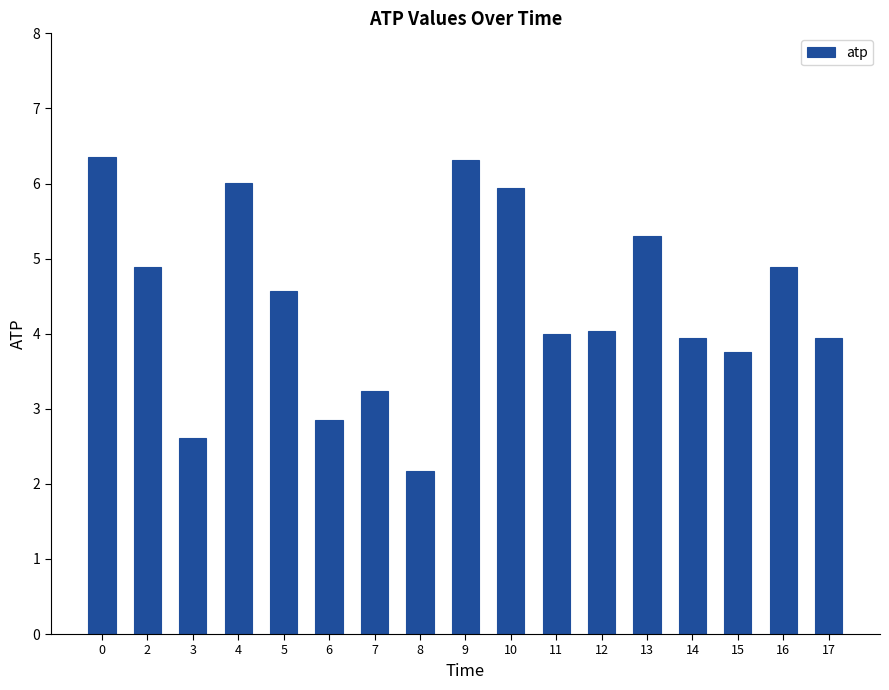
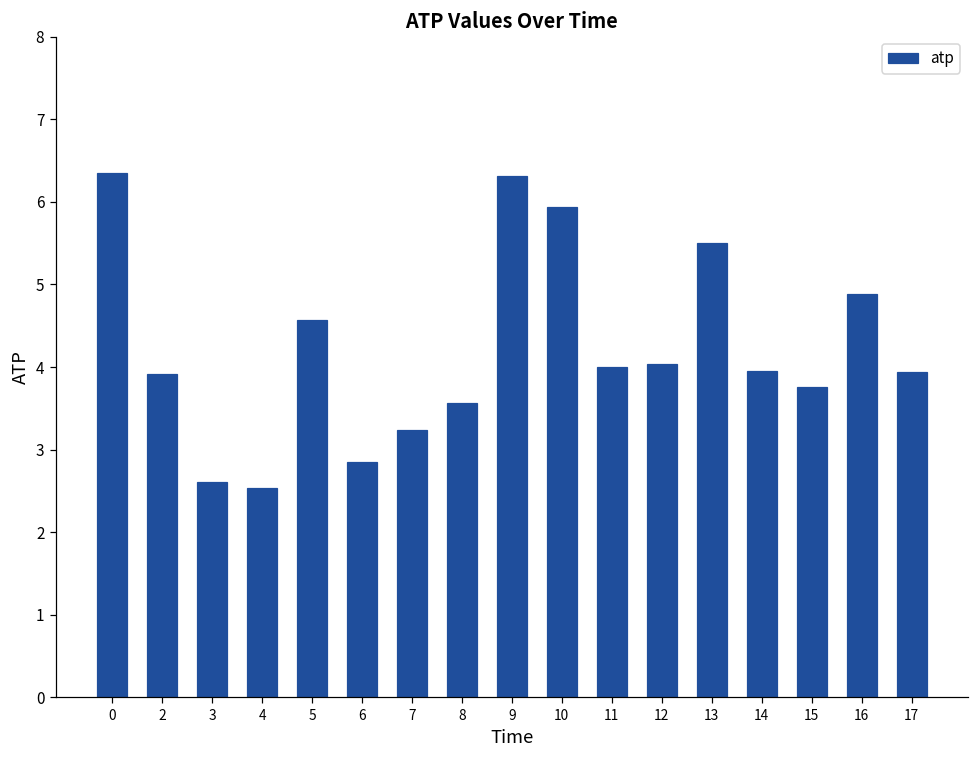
2: 4.9 -> 3.9
4: 6.0 -> 2.5
8: 2.2 -> 3.6
13: 5.3 -> 5.5
